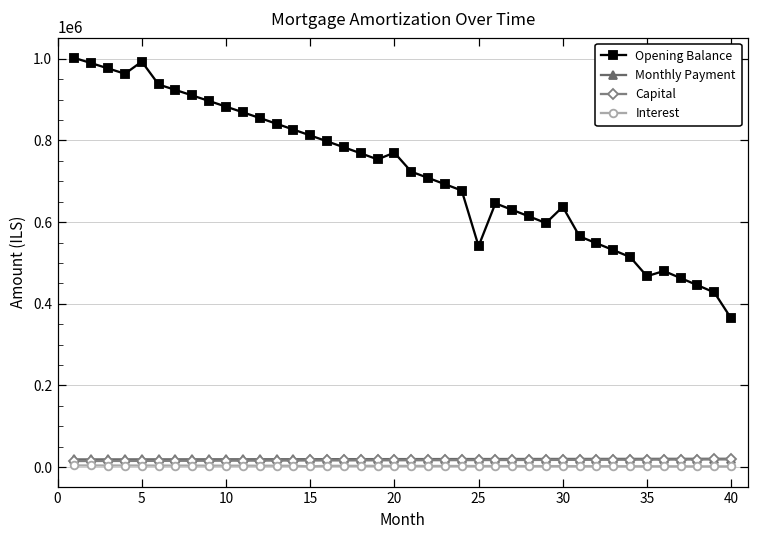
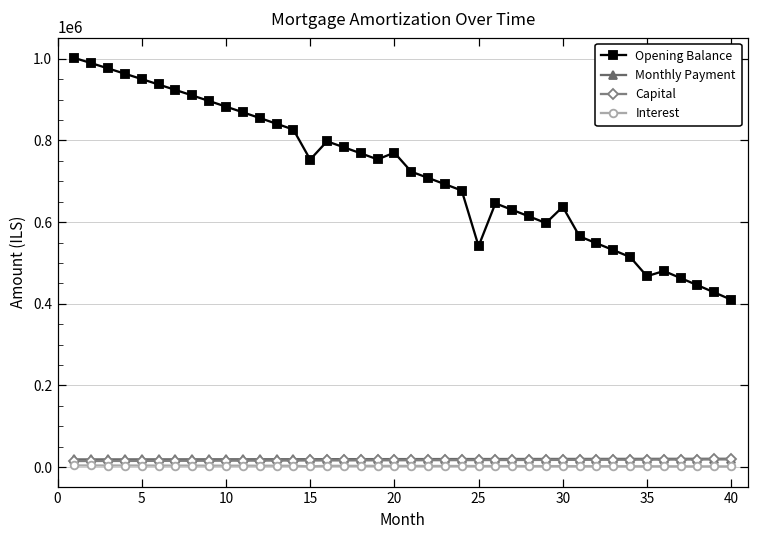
Opening Balance, 5: 990000 -> 950000
Opening Balance, 15: 810000 -> 750000
Opening Balance, 40: 360000 -> 410000
